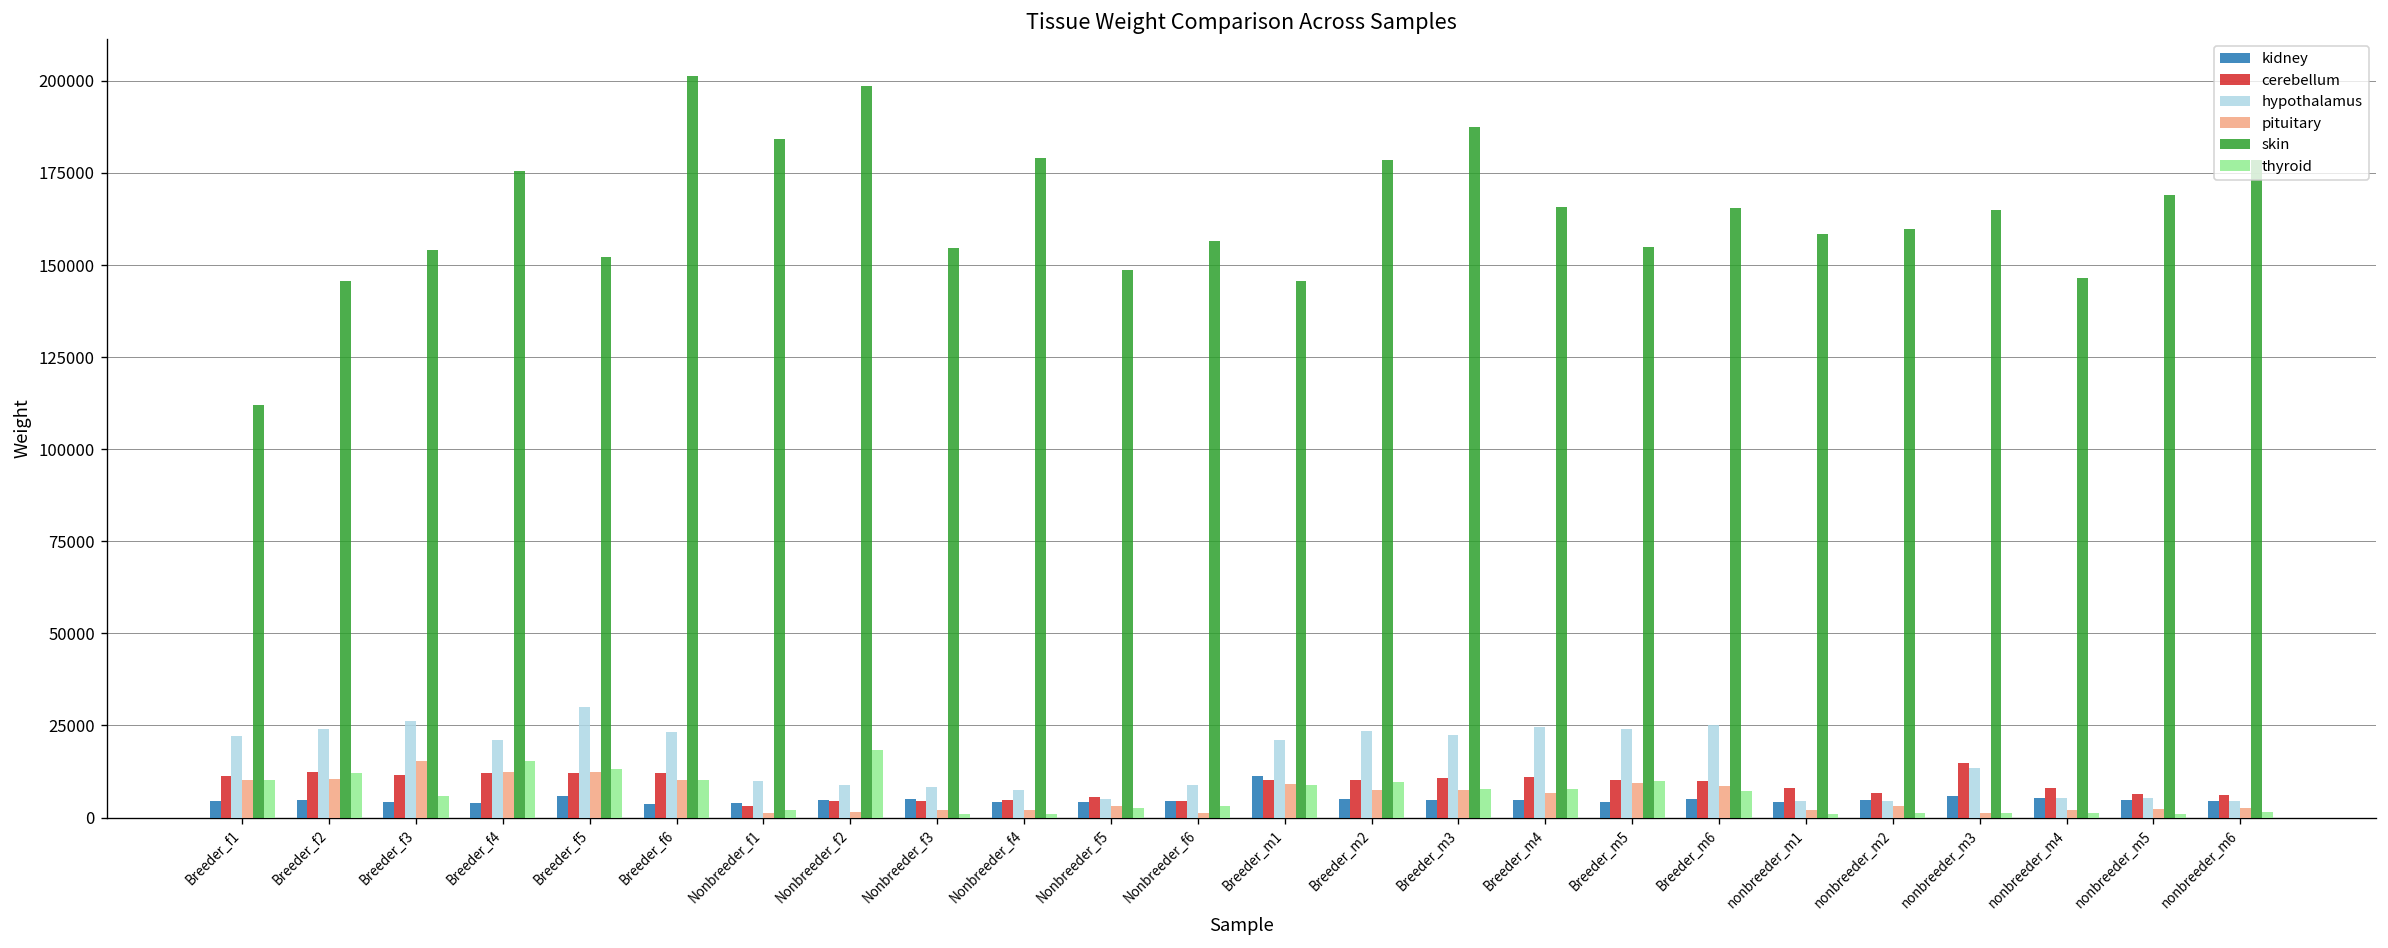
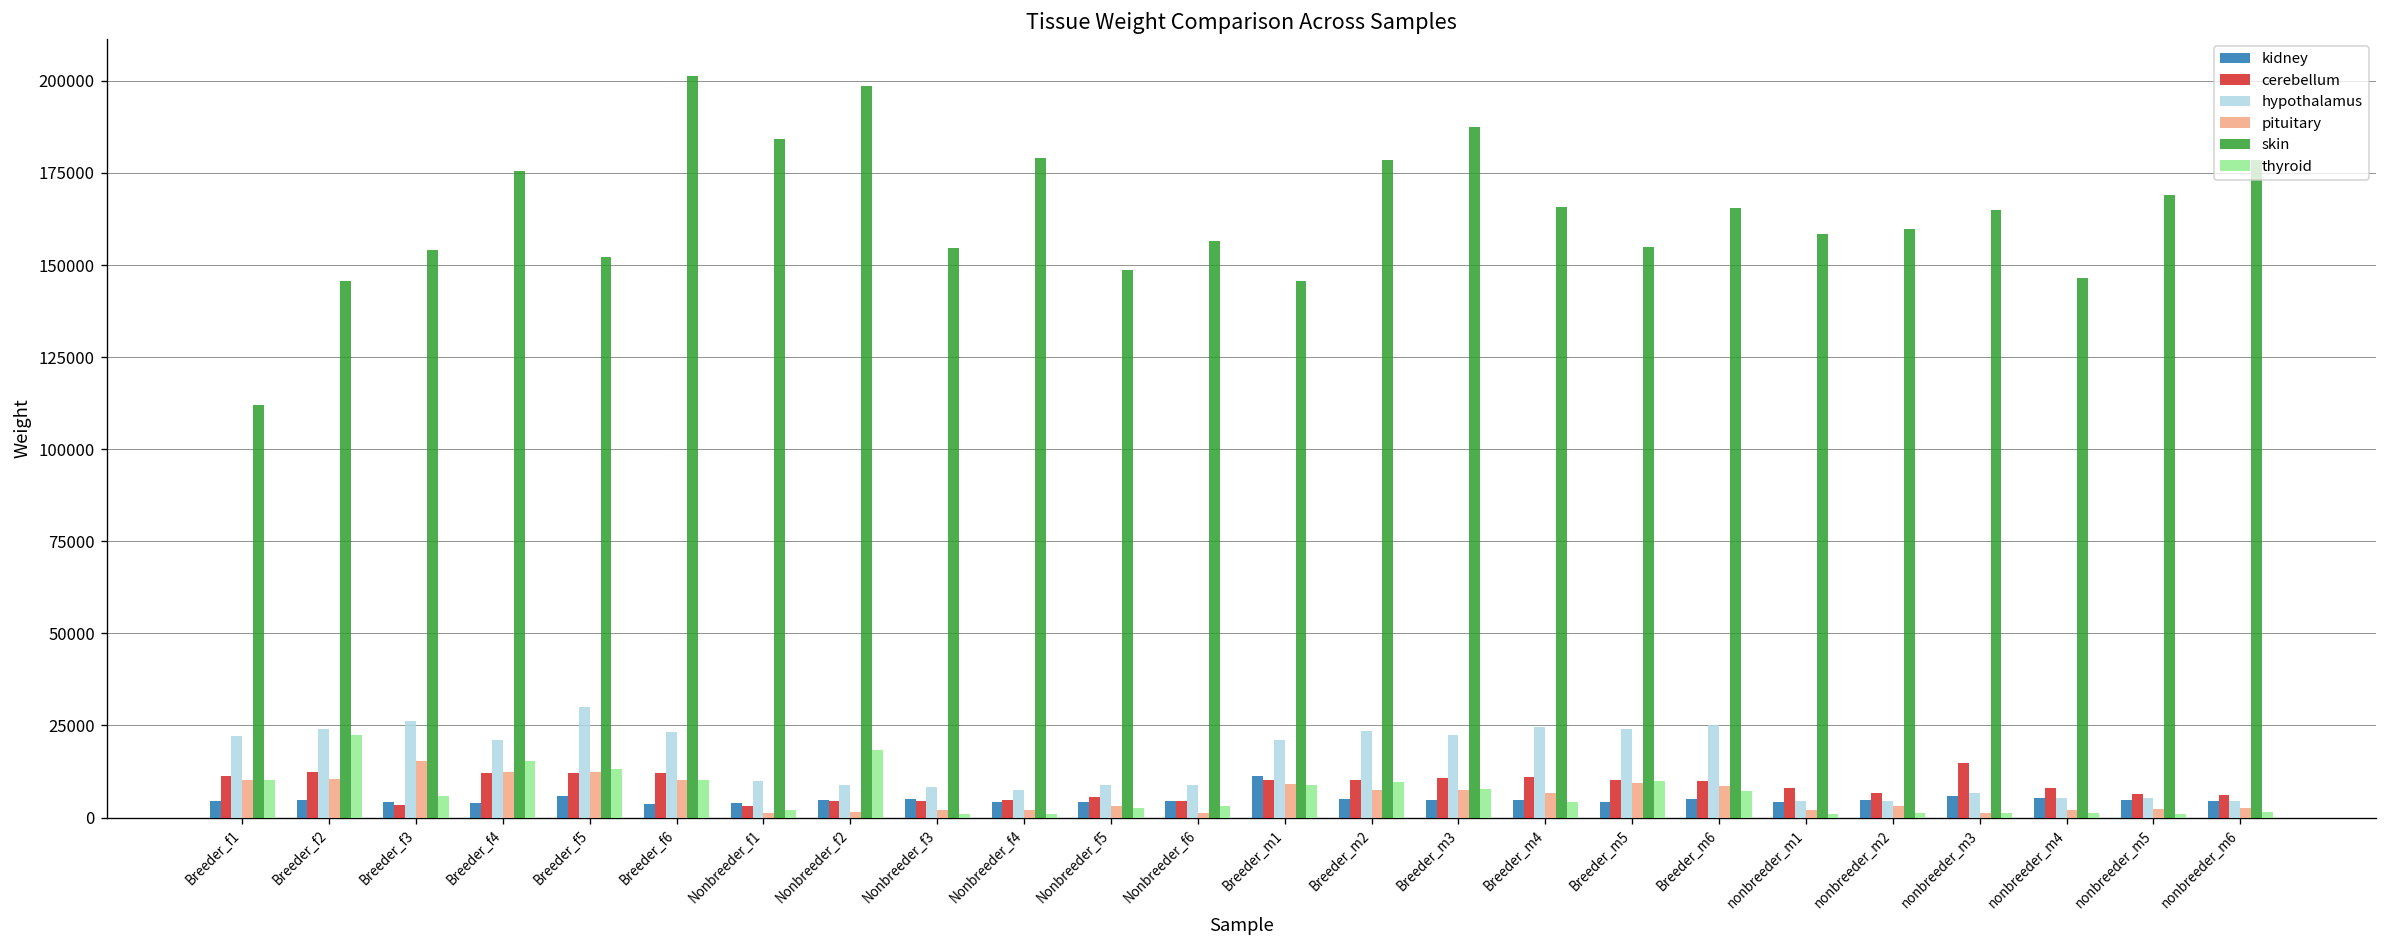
thyroid, Breeder_f2: 12000 -> 23000
cerebellum, Breeder_f3: 11000 -> 3000
hypothalamus, Nonbreeder_f5: 5000 -> 9000
thyroid, Breeder_m4: 8000 -> 4000
hypothalamus, nonbreeder_m3: 14000 -> 7000
